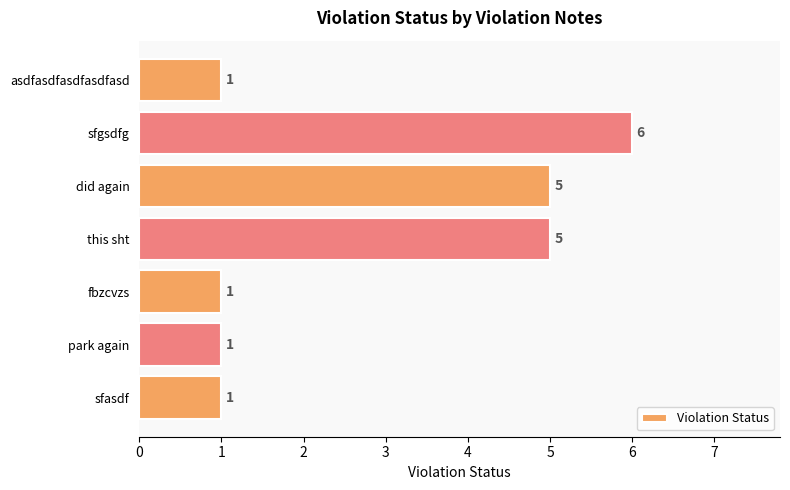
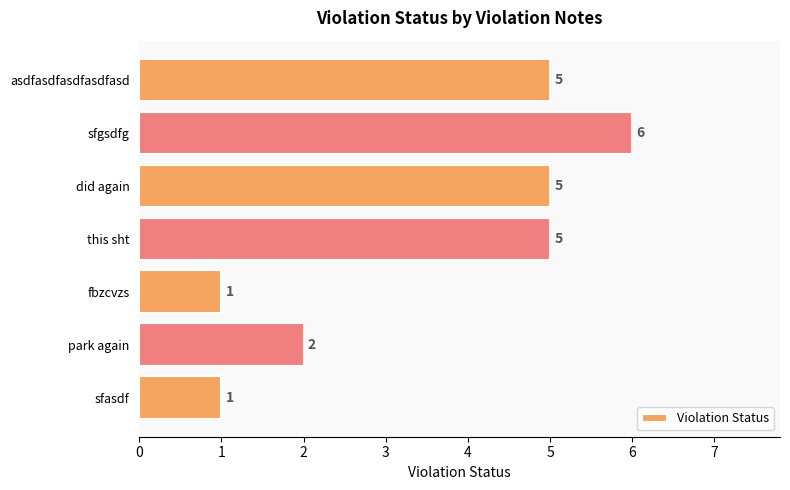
asdfasdfasdfasdfasd: 1 -> 5
park again: 1 -> 2
